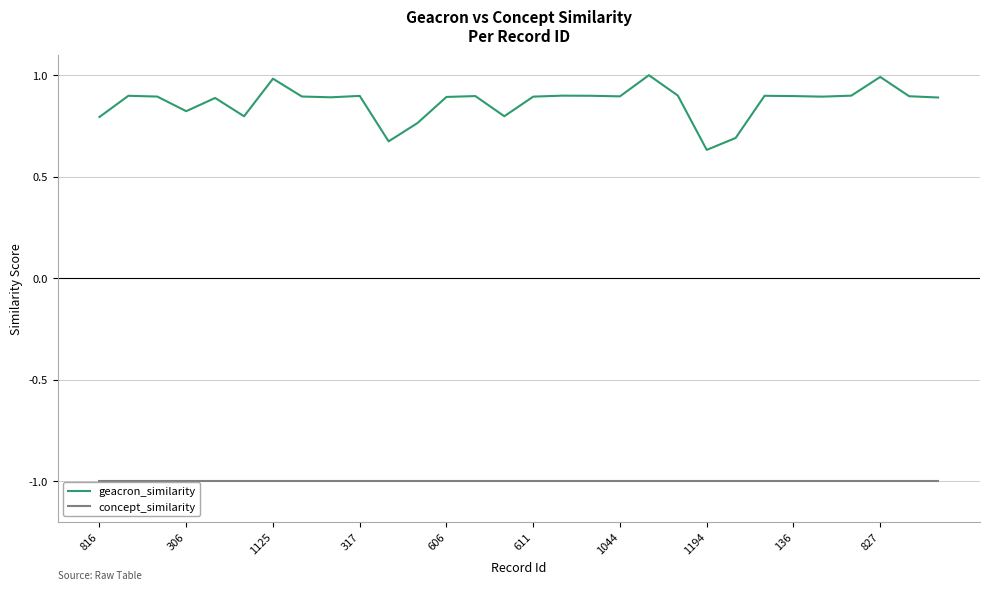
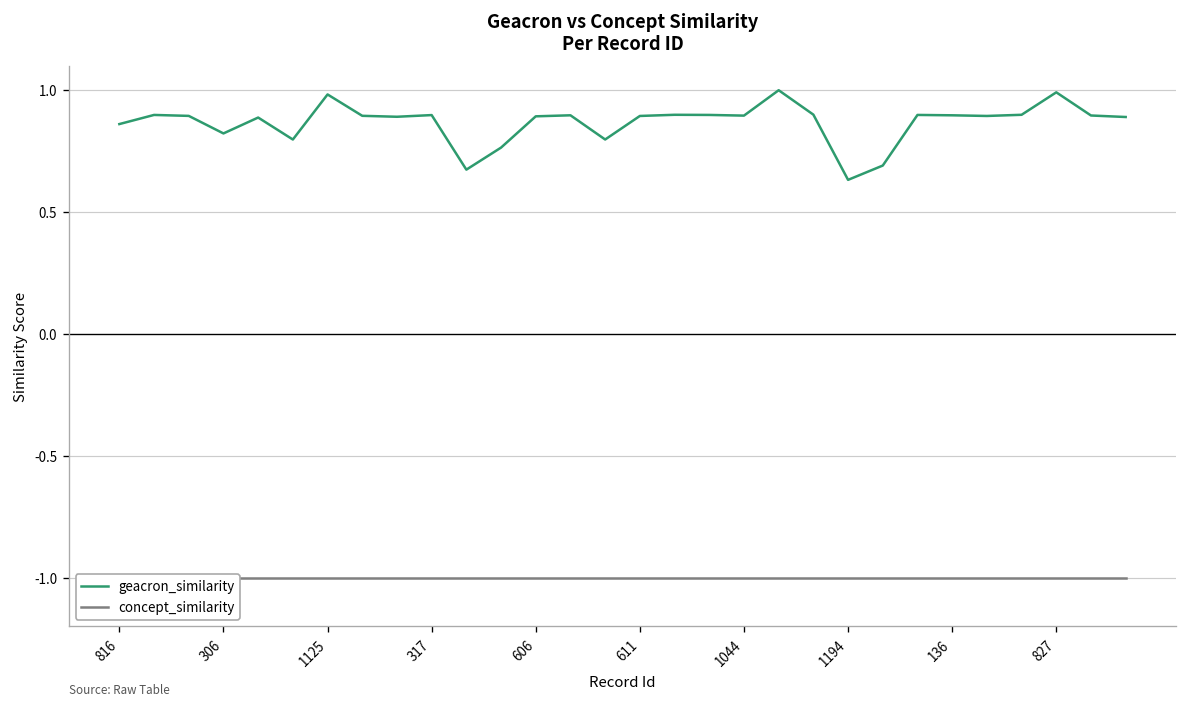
geacron_similarity, 816: 0.79 -> 0.86
